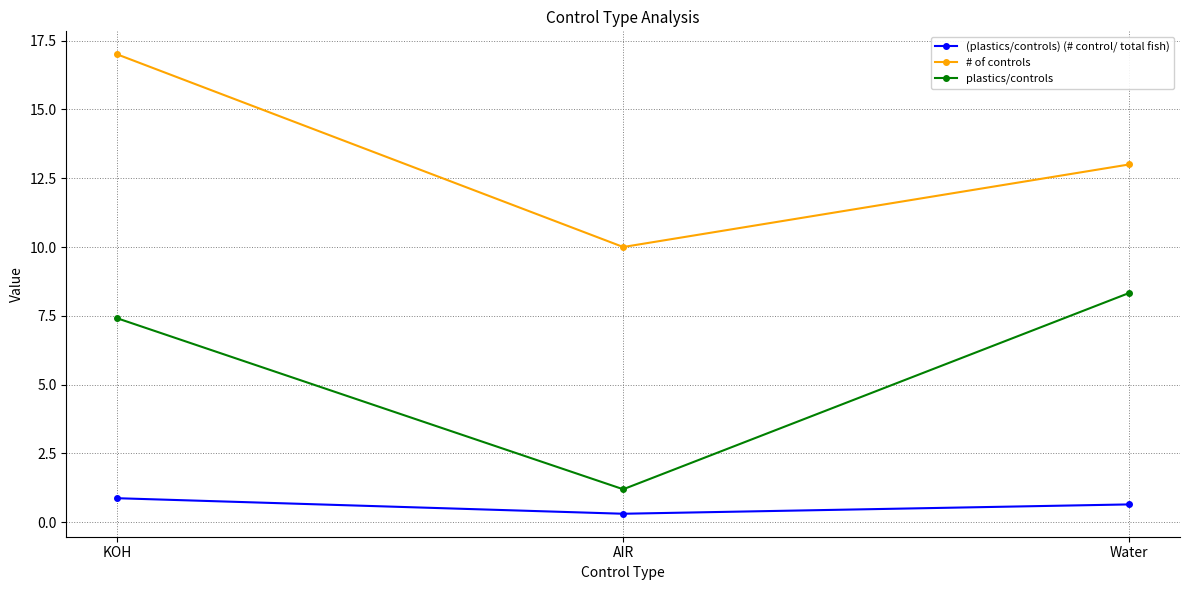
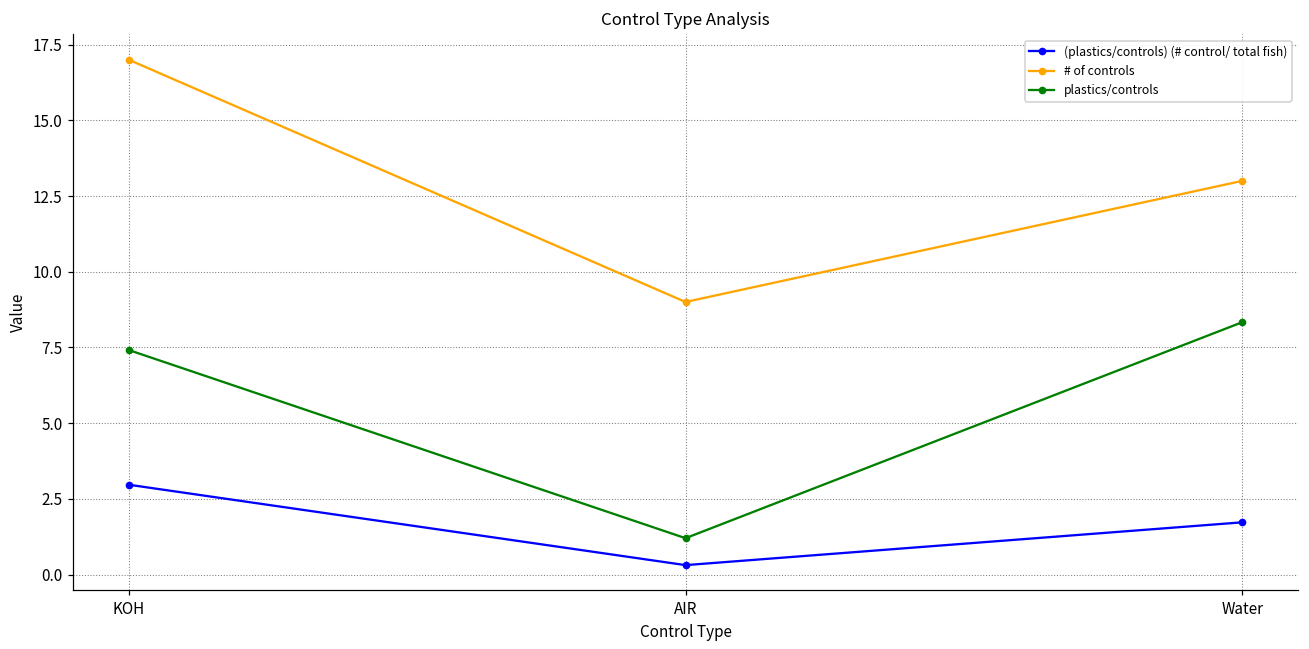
(plastics/controls) (# control/ total fish), KOH: 0.9 -> 3.0
# of controls, AIR: 10 -> 9
(plastics/controls) (# control/ total fish), Water: 0.6 -> 1.7
